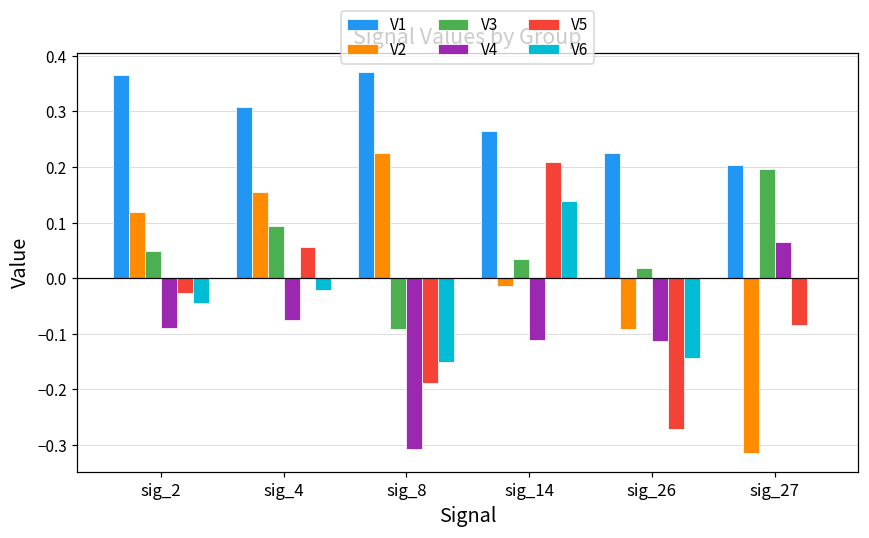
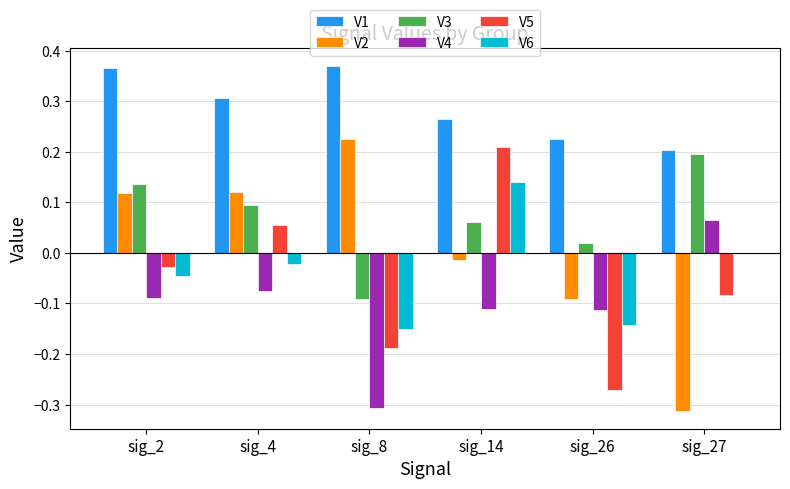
V3, sig_2: 0.05 -> 0.14
V2, sig_4: 0.16 -> 0.12
V3, sig_14: 0.03 -> 0.06
